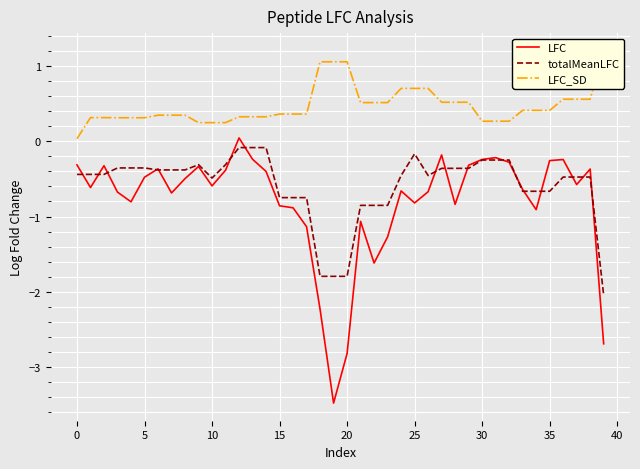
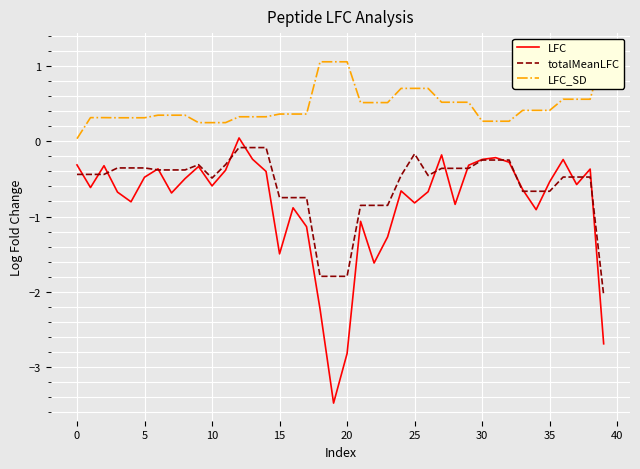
LFC, 15: -0.9 -> -1.5
LFC, 35: -0.3 -> -0.5
